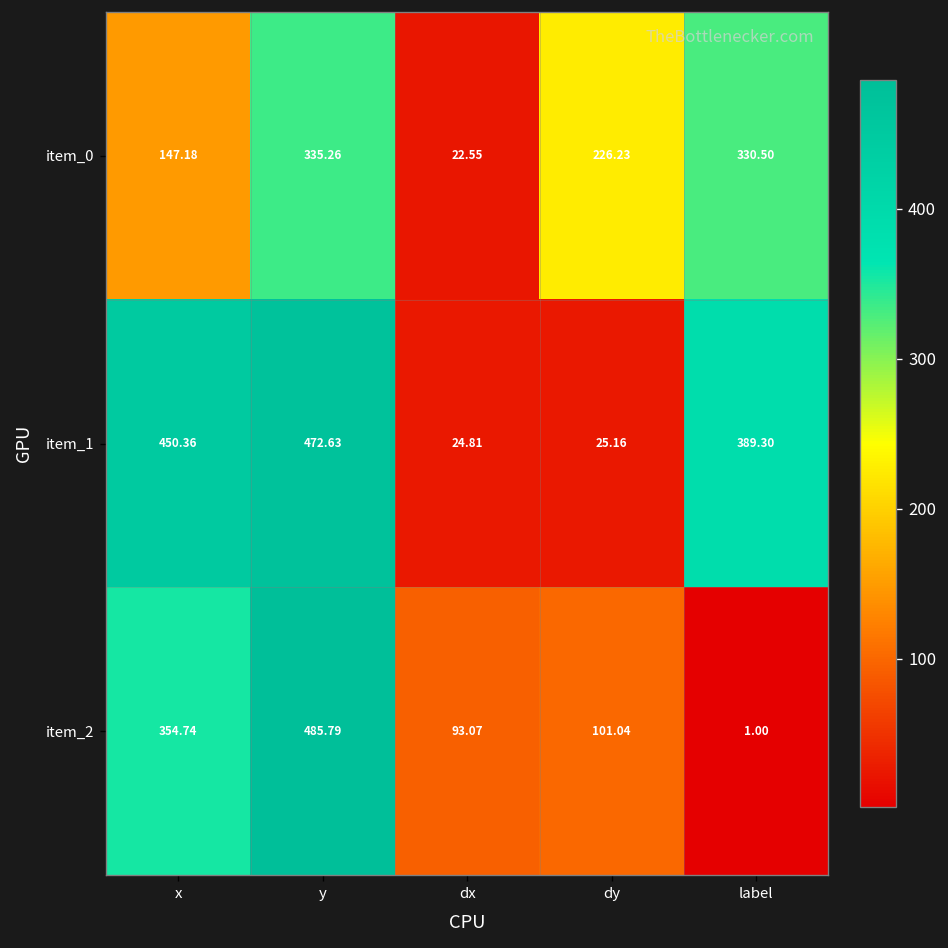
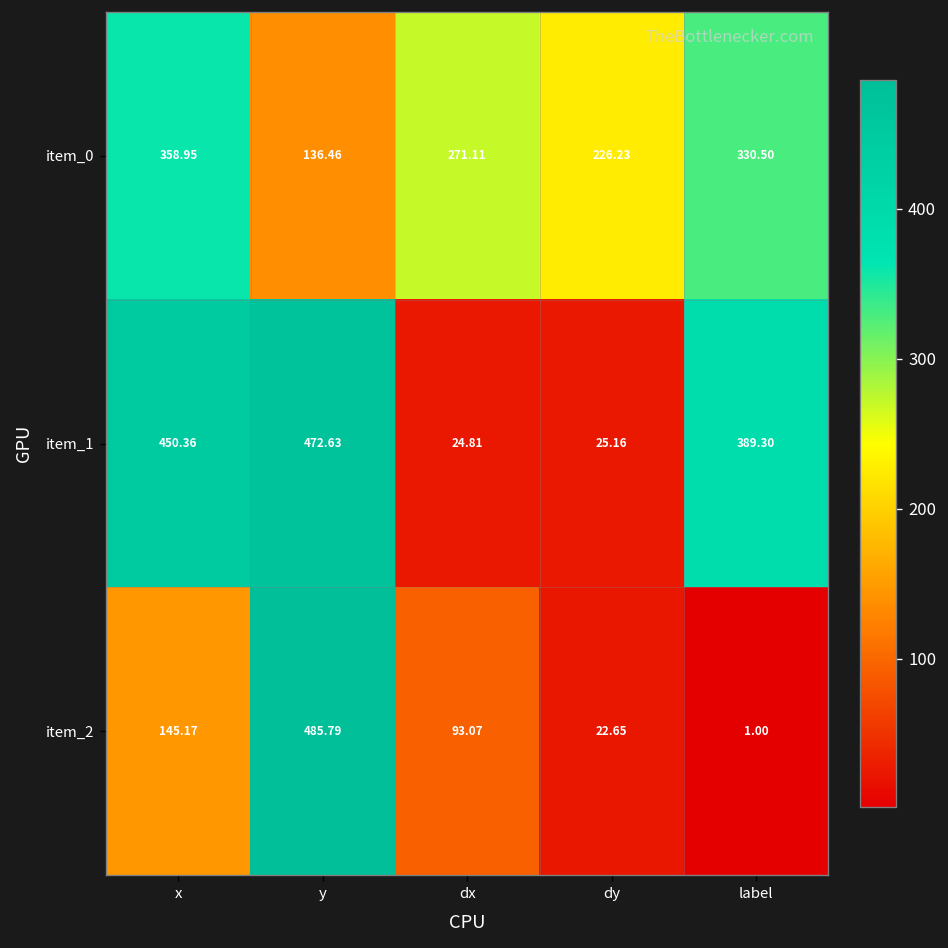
item_0, x: 147.18 -> 358.95
item_0, y: 335.26 -> 136.46
item_0, dx: 22.55 -> 271.11
item_2, x: 354.74 -> 145.17
item_2, dy: 101.04 -> 22.65
